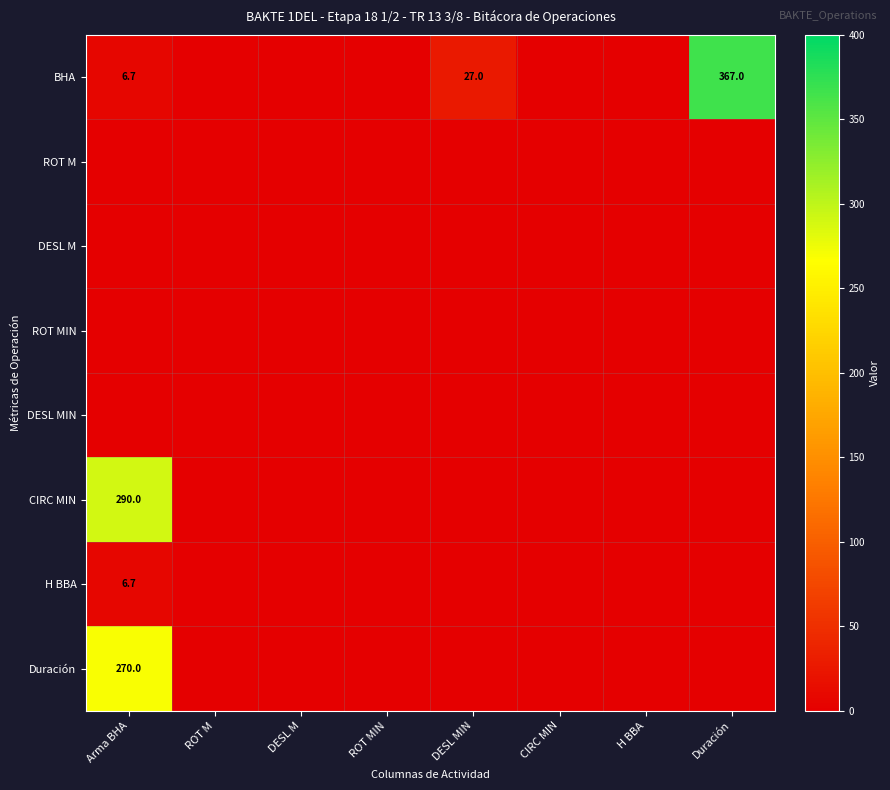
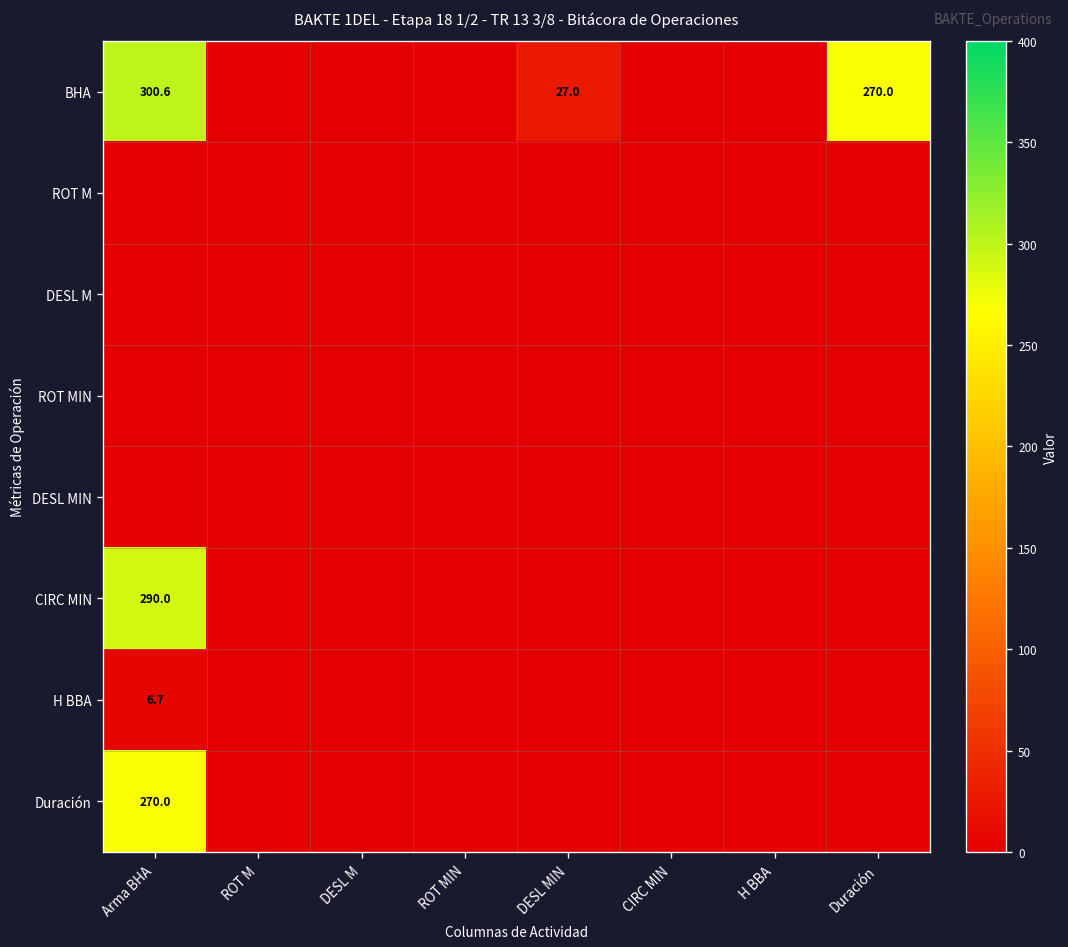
BHA, Arma BHA: 6.7 -> 300.6
BHA, Duración: 367.0 -> 270.0
